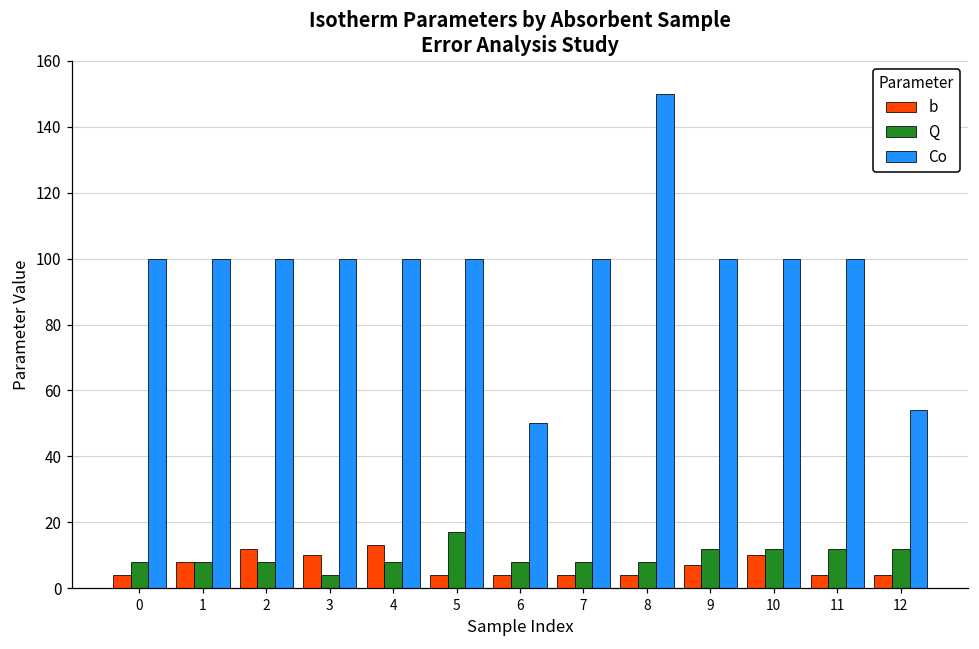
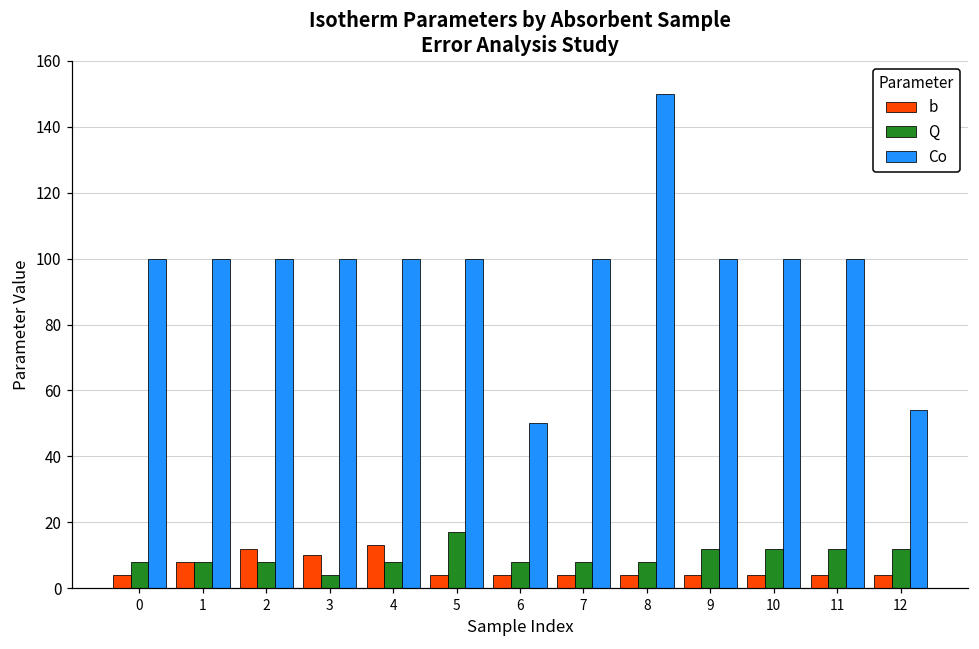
b, 9: 7 -> 4
b, 10: 10 -> 4
